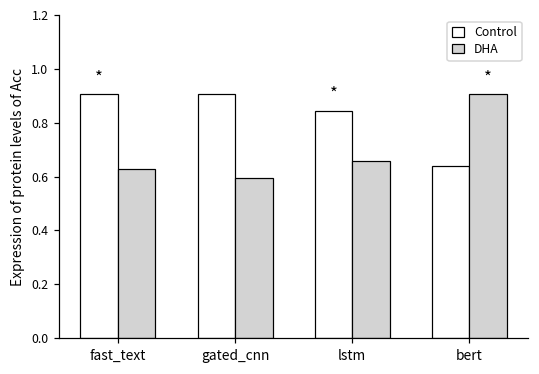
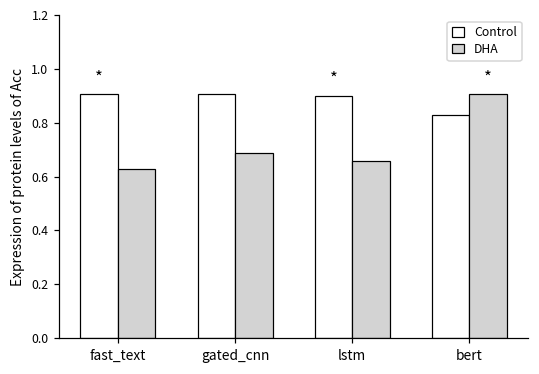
DHA, gated_cnn: 0.59 -> 0.69
Control, lstm: 0.84 -> 0.90
Control, bert: 0.64 -> 0.83
